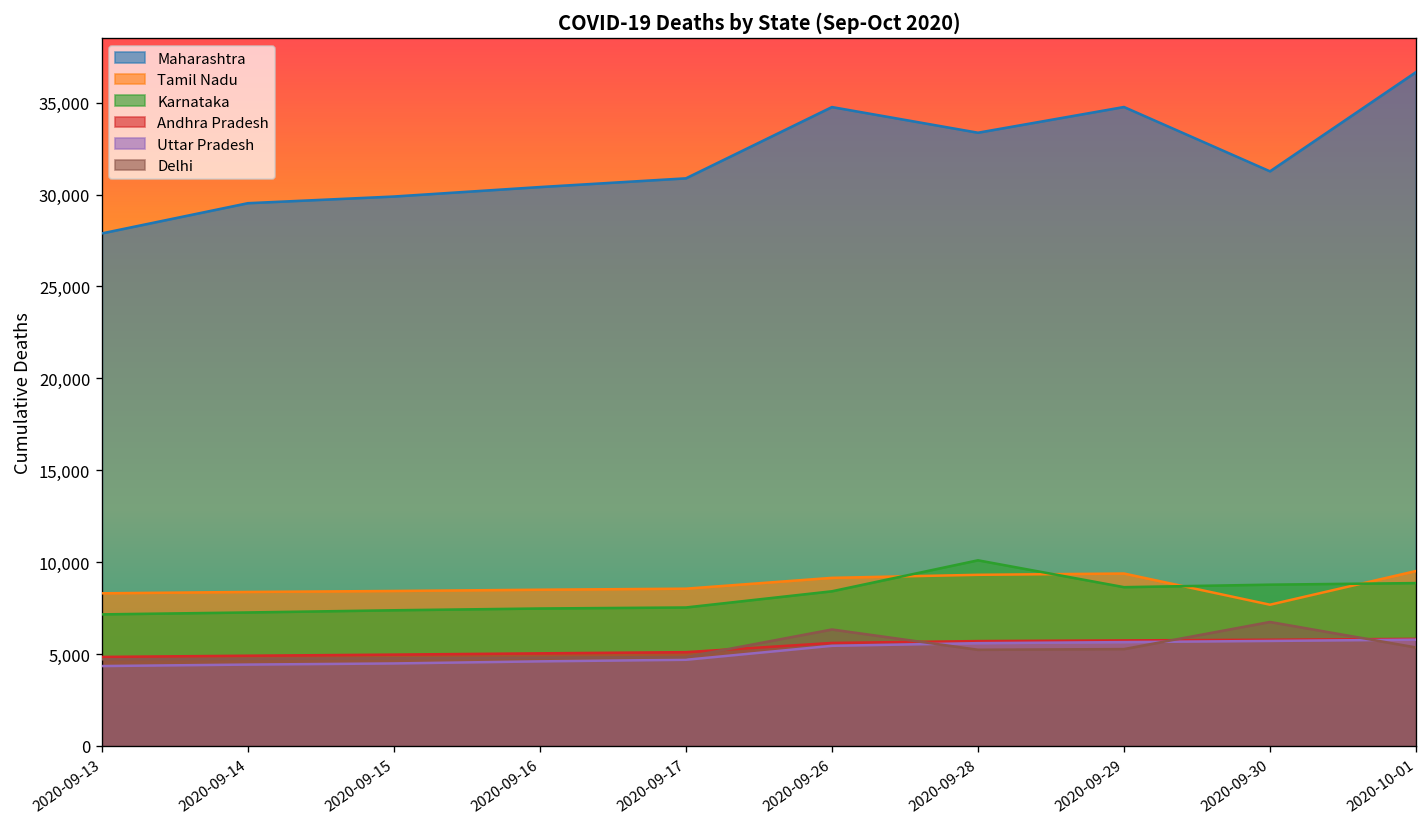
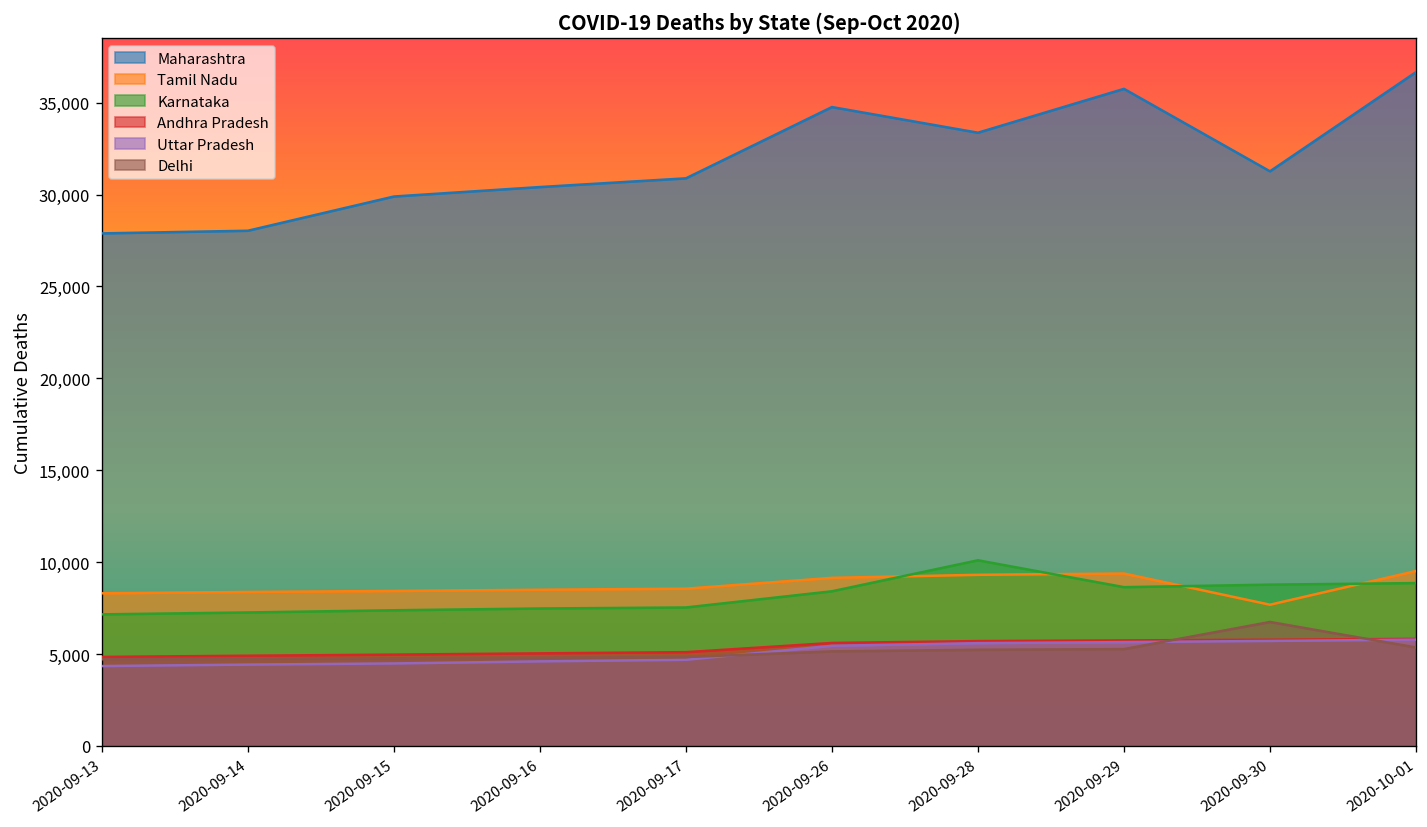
Maharashtra, 2020-09-14: 29,500 -> 28,000
Delhi, 2020-09-26: 6,300 -> 5,100
Maharashtra, 2020-09-29: 34,800 -> 35,800
